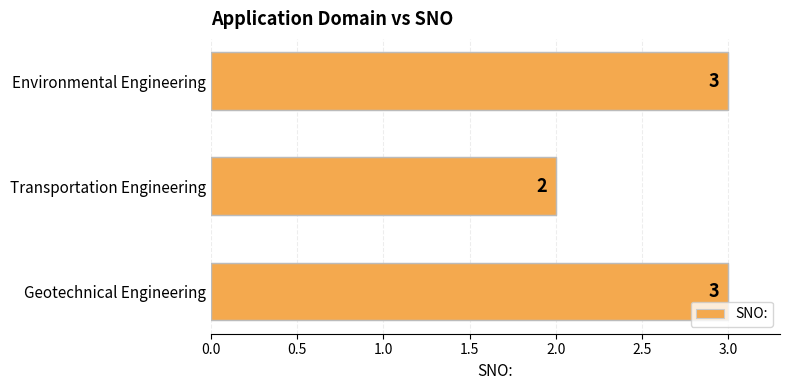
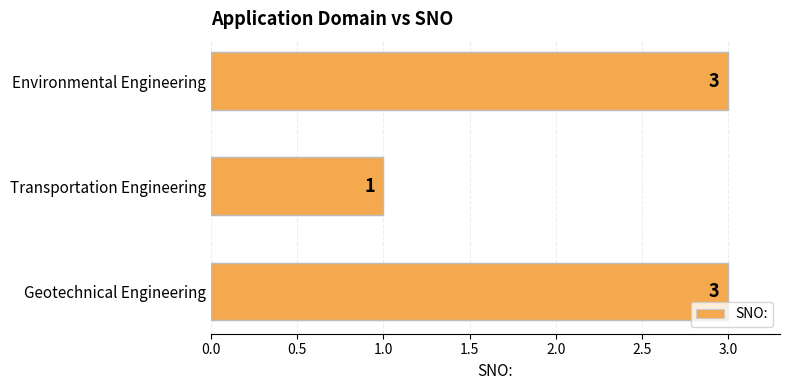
Transportation Engineering: 2 -> 1
